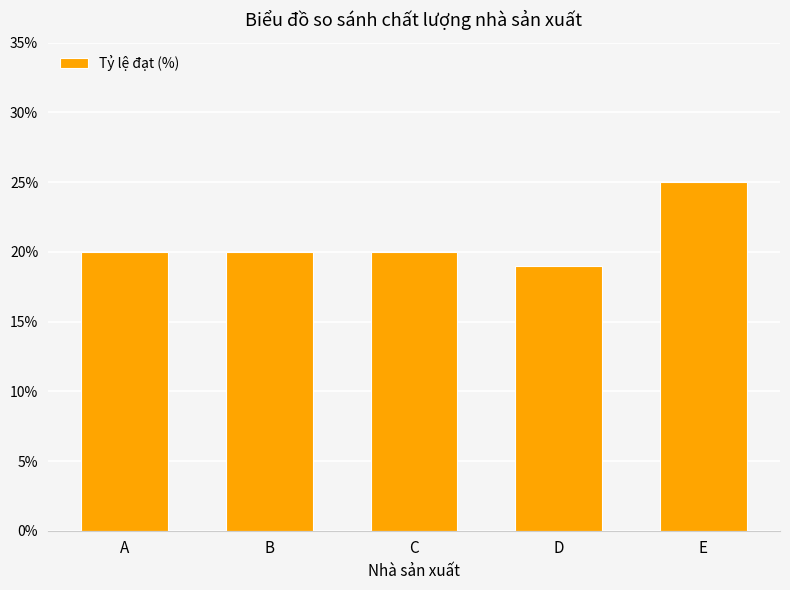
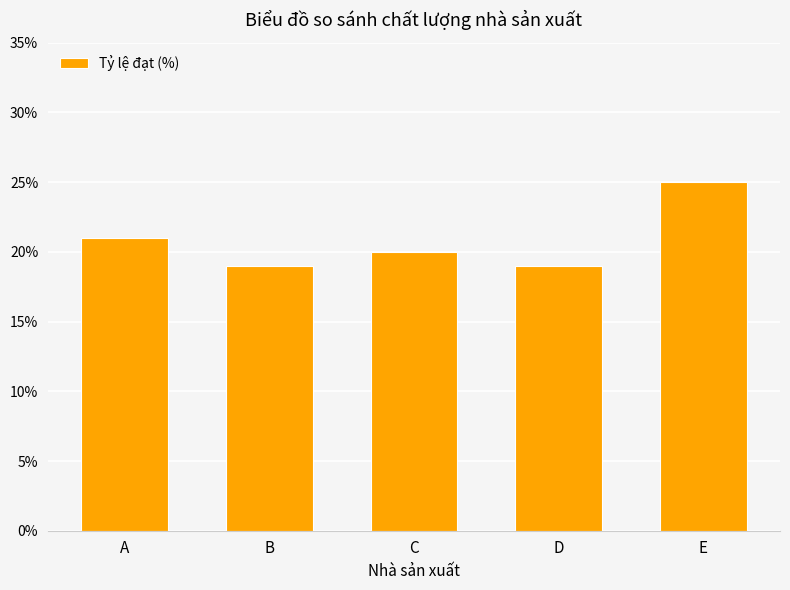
A: 20% -> 21%
B: 20% -> 19%
